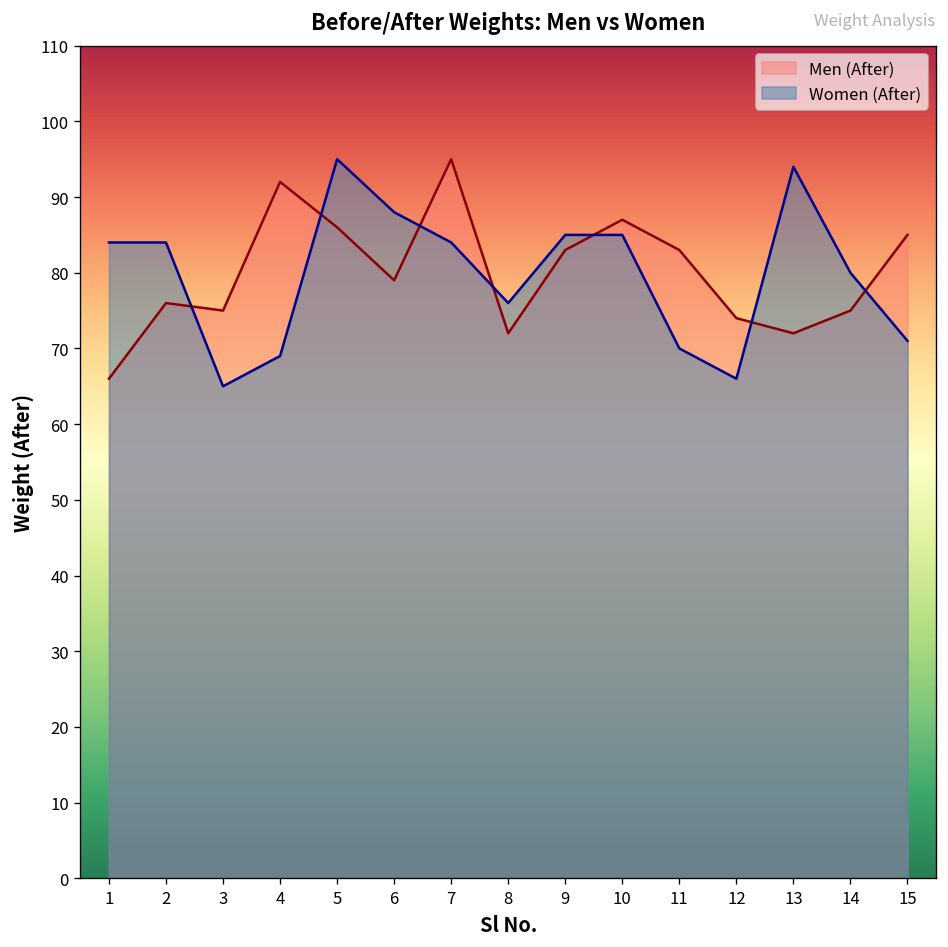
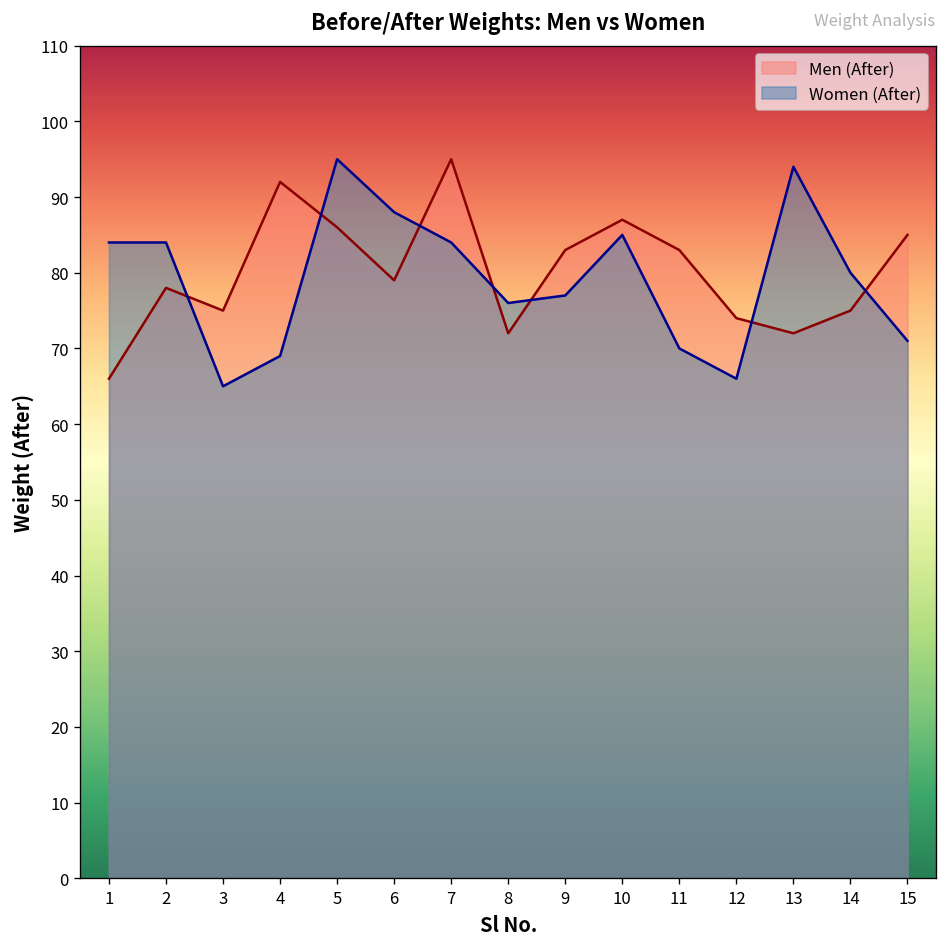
Men (After), 2: 76 -> 78
Women (After), 9: 85 -> 77
